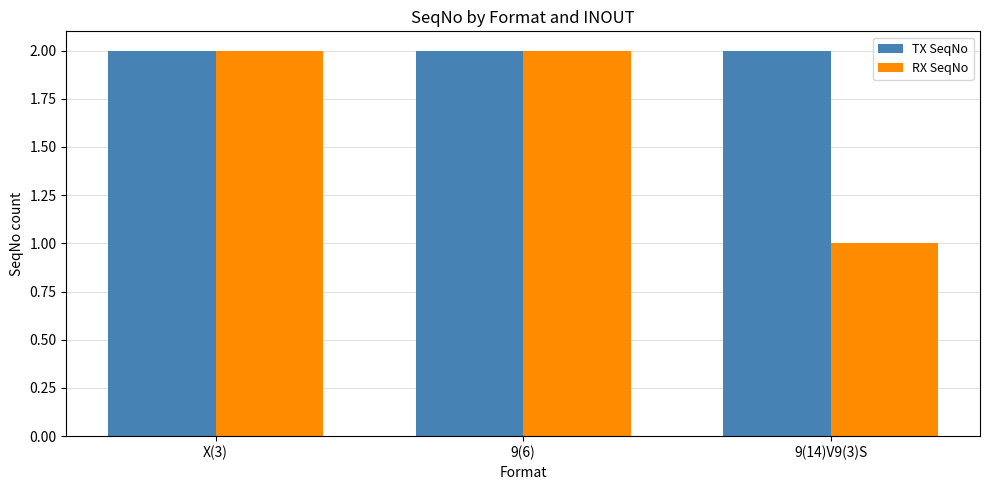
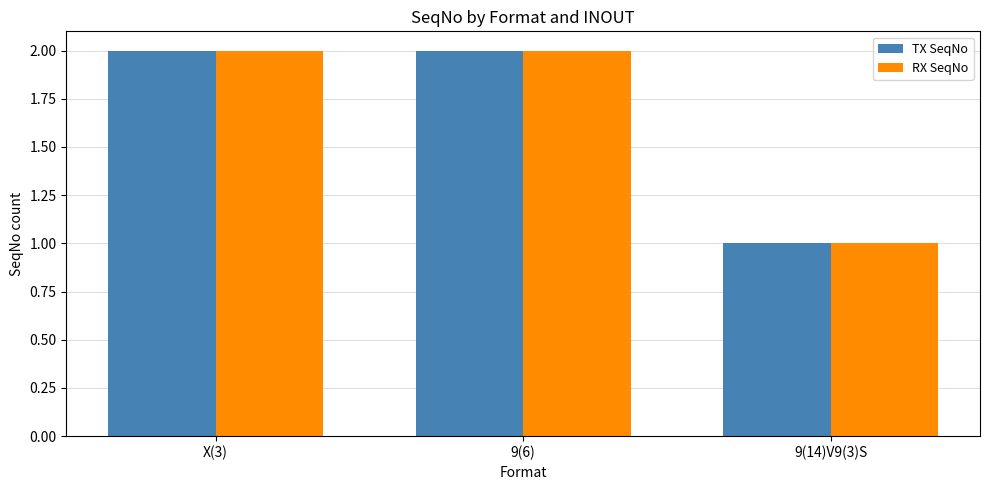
TX SeqNo, 9(14)V9(3)S: 2 -> 1
